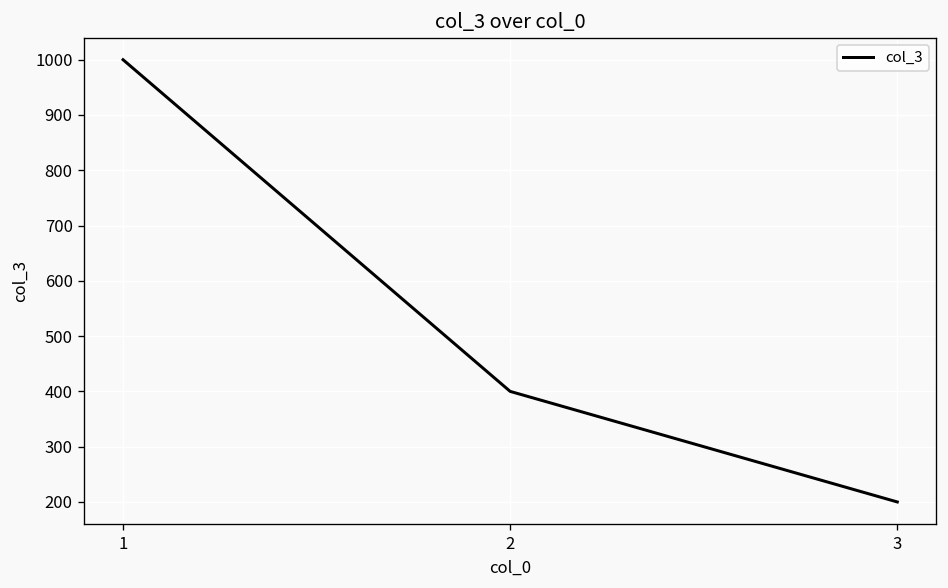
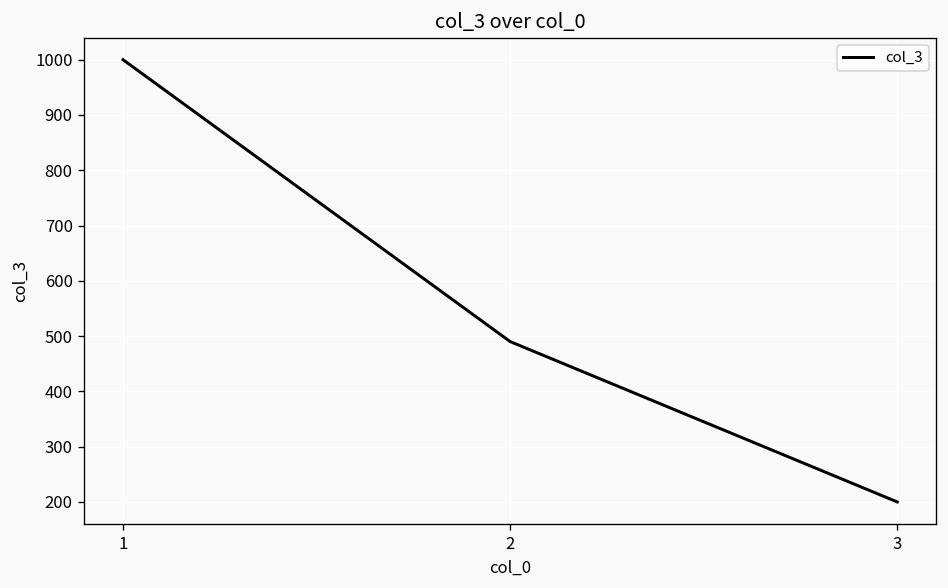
2: 400 -> 490
